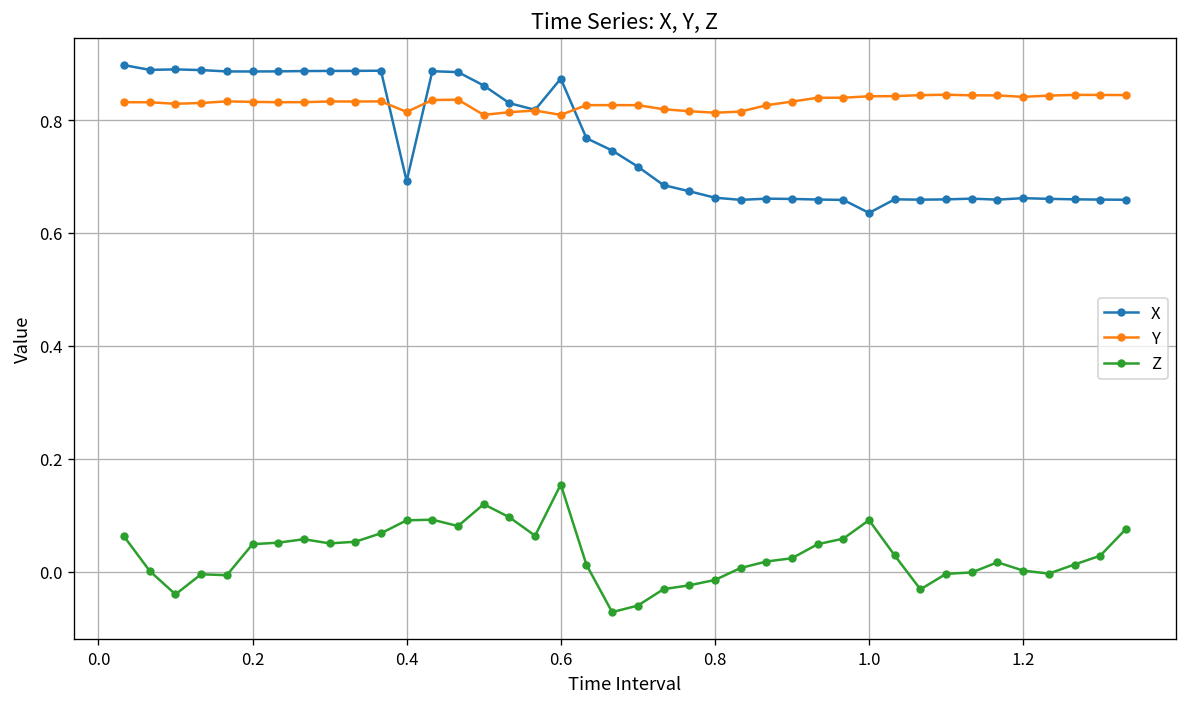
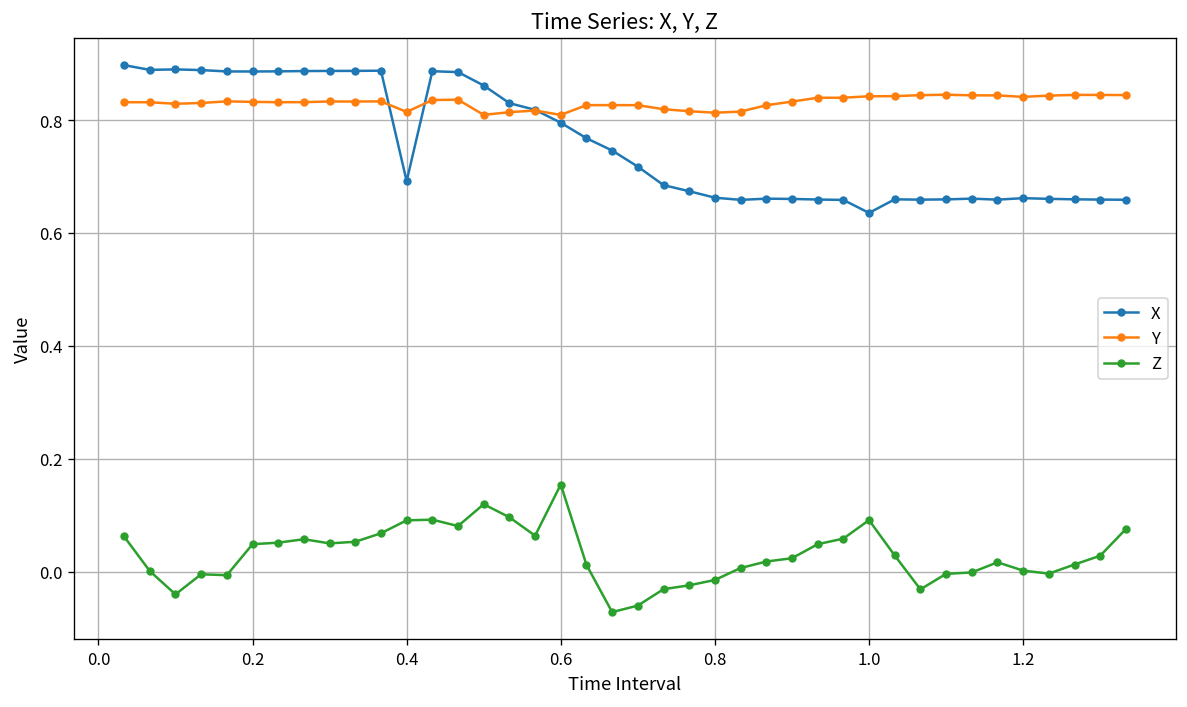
X, 0.6: 0.87 -> 0.80
